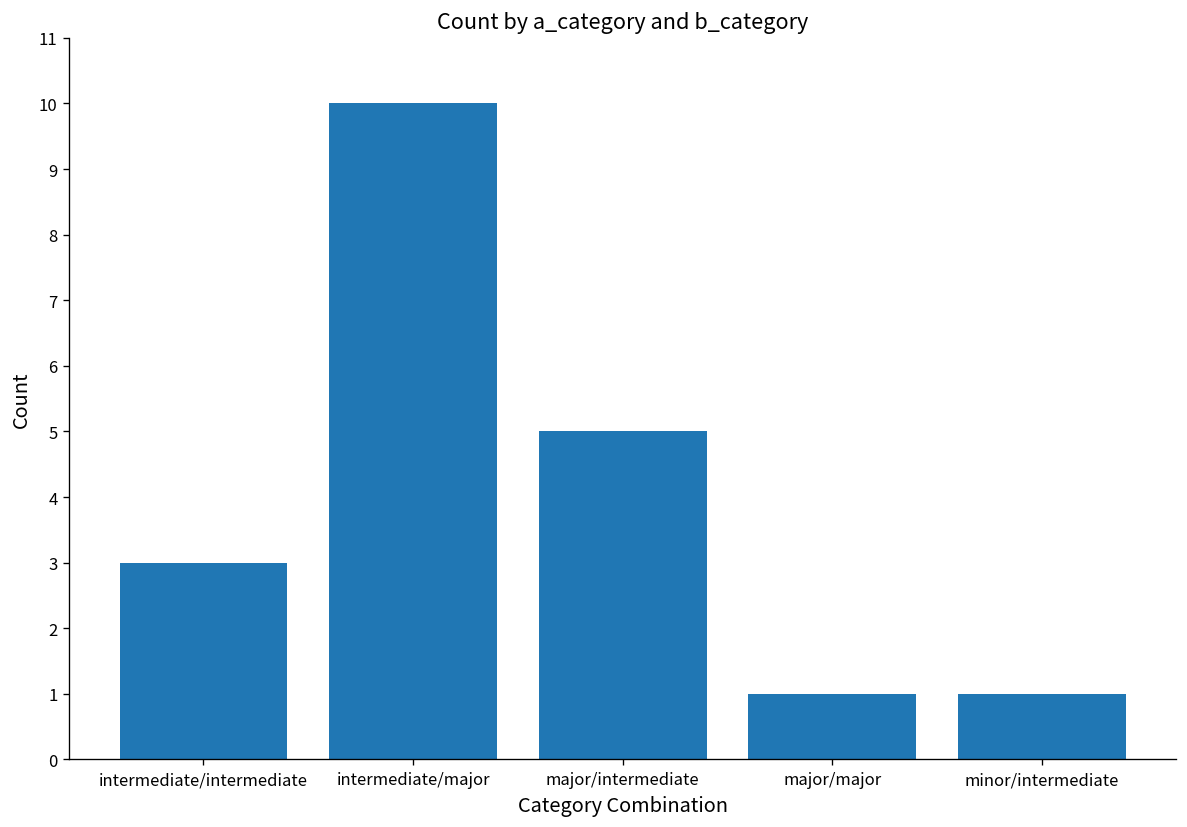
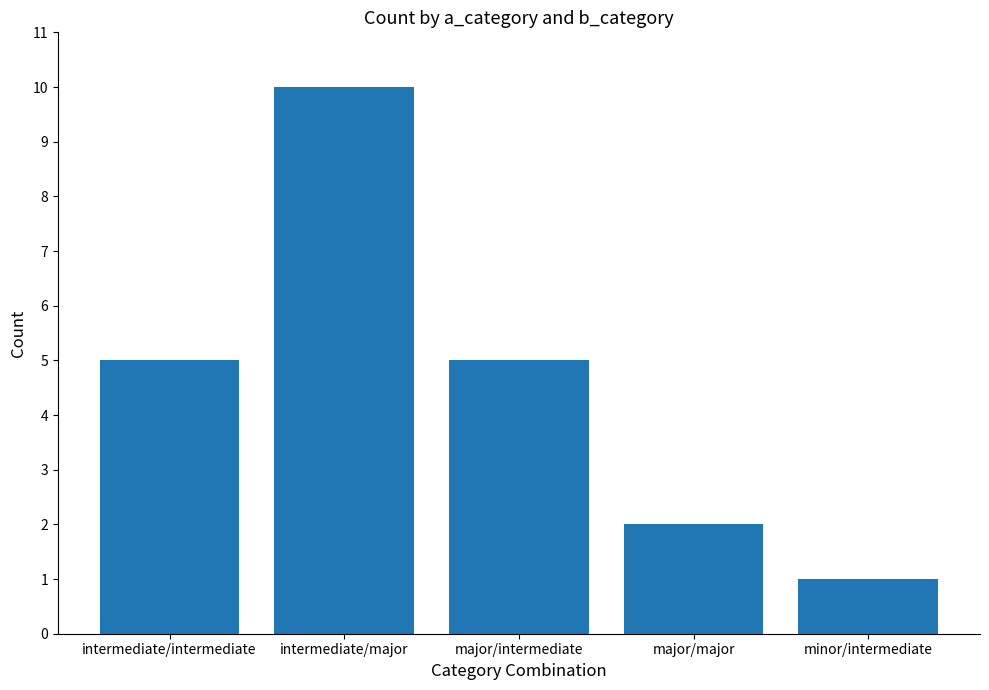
intermediate/intermediate: 3 -> 5
major/major: 1 -> 2
